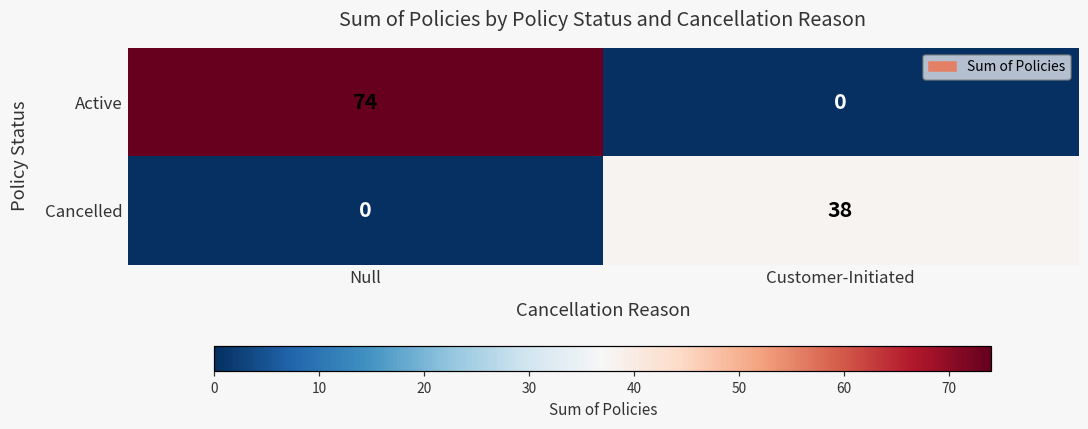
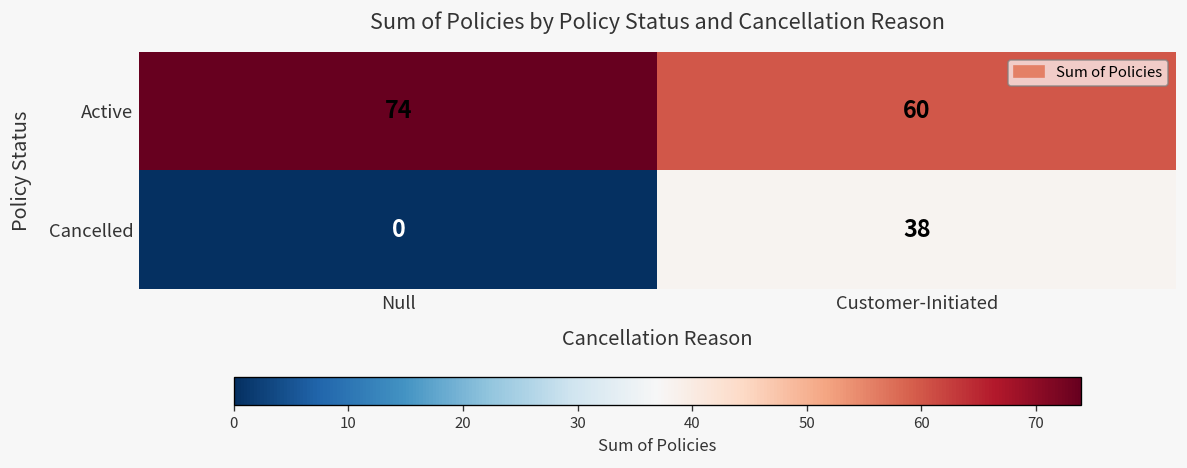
Active, Customer-Initiated: 0 -> 60
